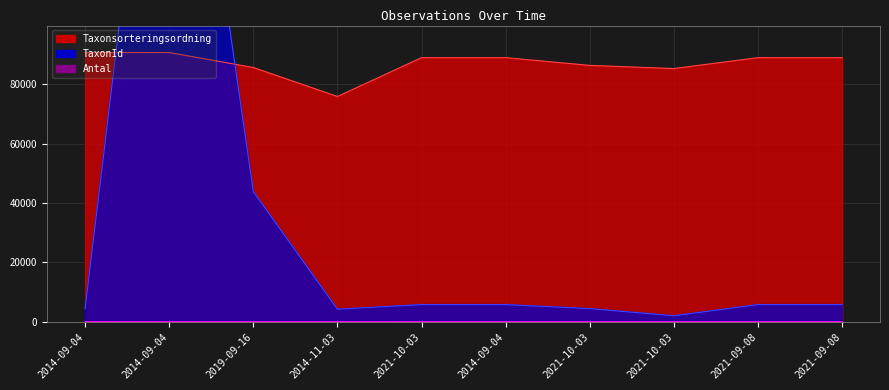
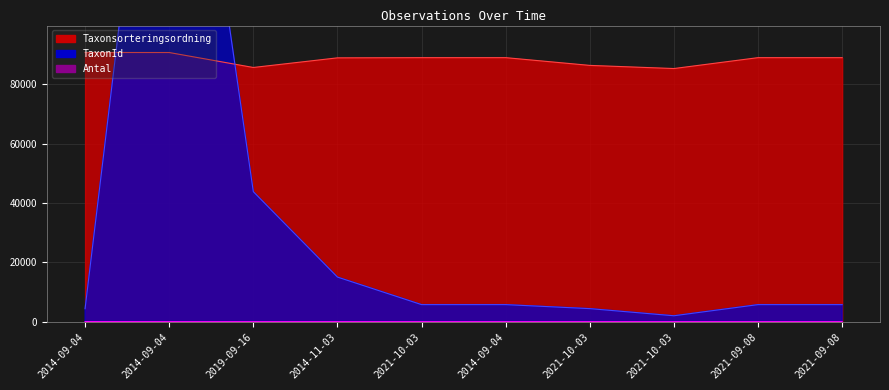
Taxonsorteringsordning, 2014-11-03: 76000 -> 89000
TaxonId, 2014-11-03: 4000 -> 15000
